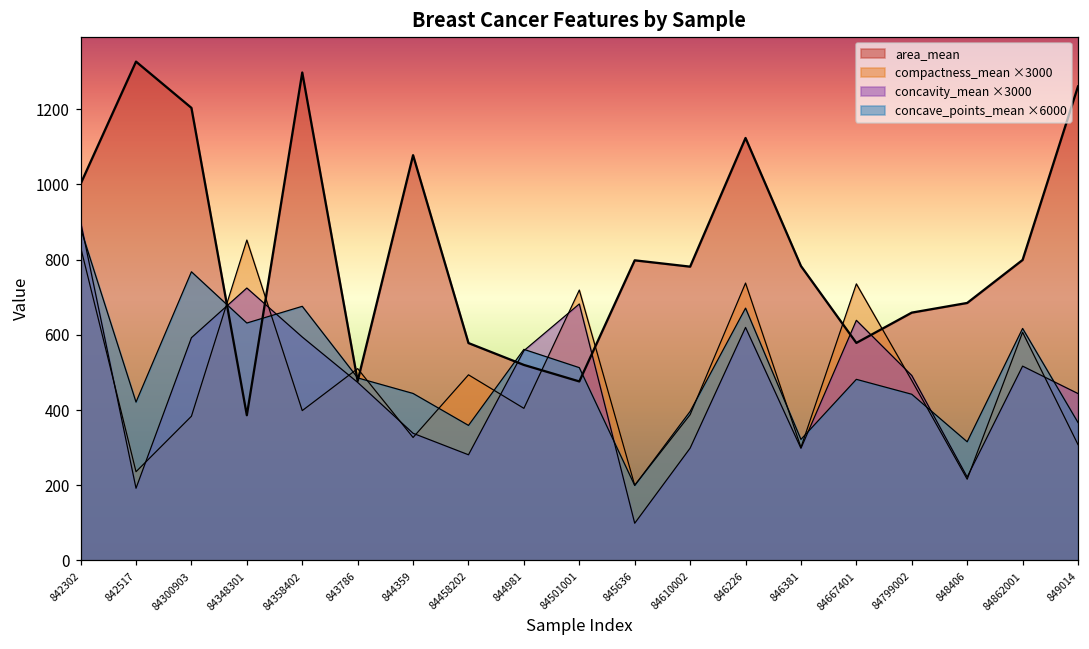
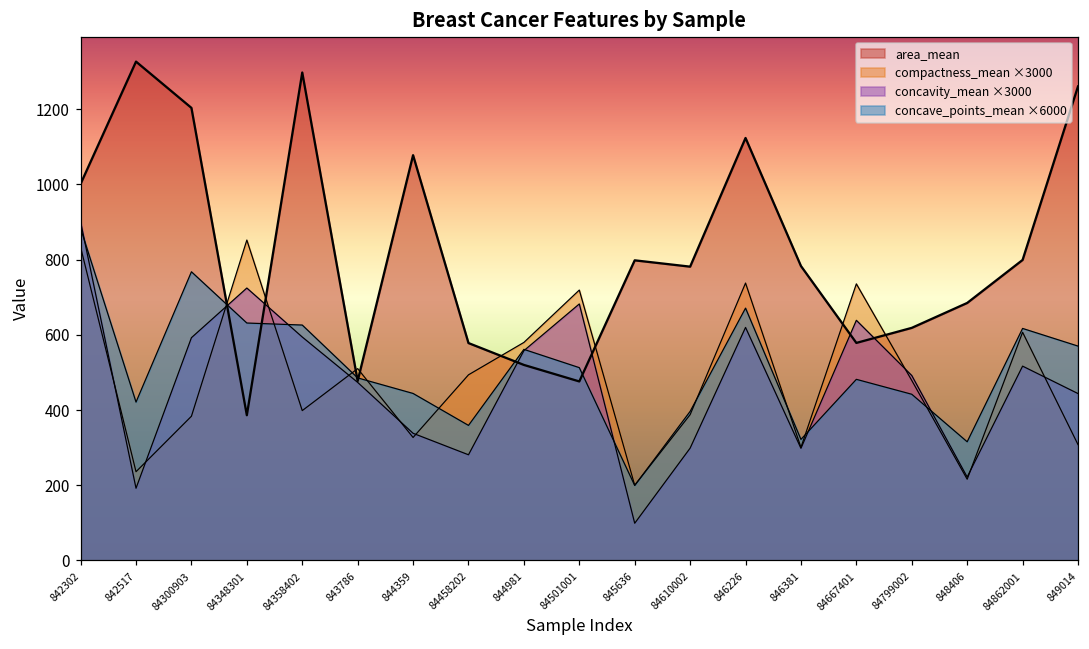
concave_points_mean ×6000, 84358402: 680 -> 630
compactness_mean ×3000, 844981: 400 -> 580
area_mean, 84799002: 660 -> 620
concave_points_mean ×6000, 849014: 370 -> 570
